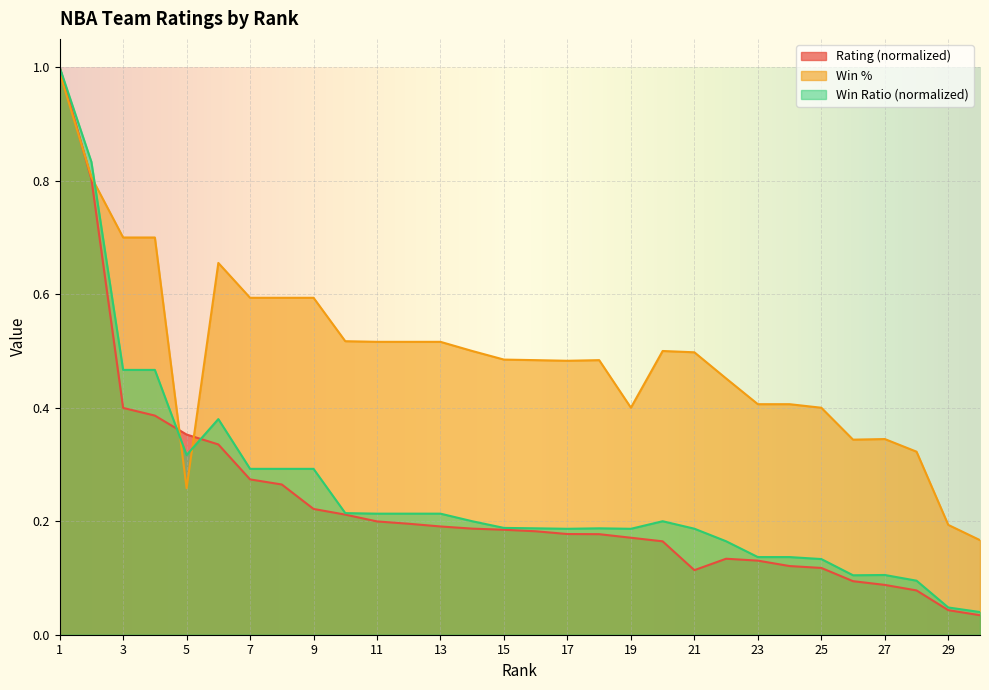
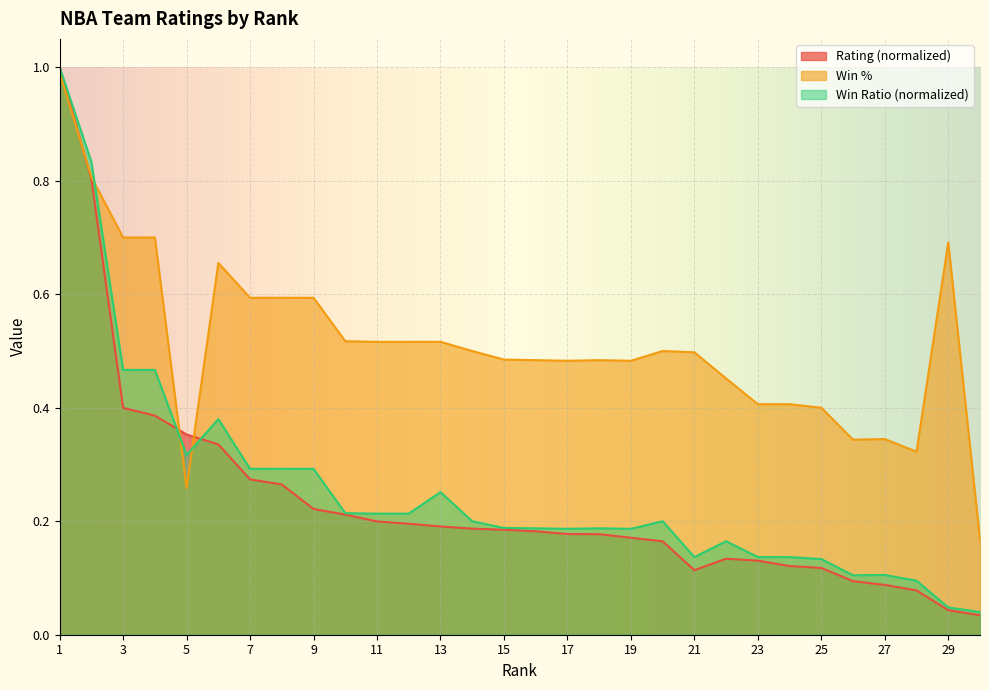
Win Ratio (normalized), 13: 0.21 -> 0.25
Win %, 19: 0.40 -> 0.48
Win Ratio (normalized), 21: 0.19 -> 0.14
Win %, 29: 0.19 -> 0.69
